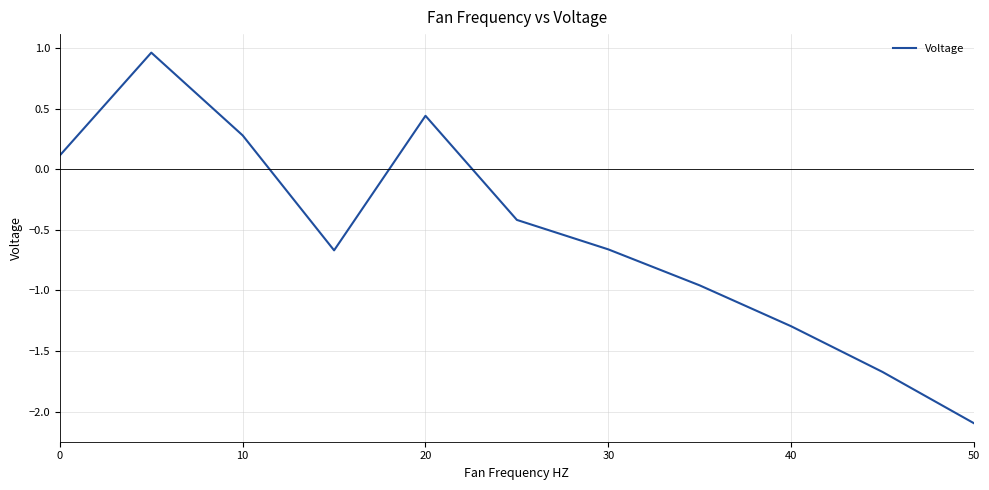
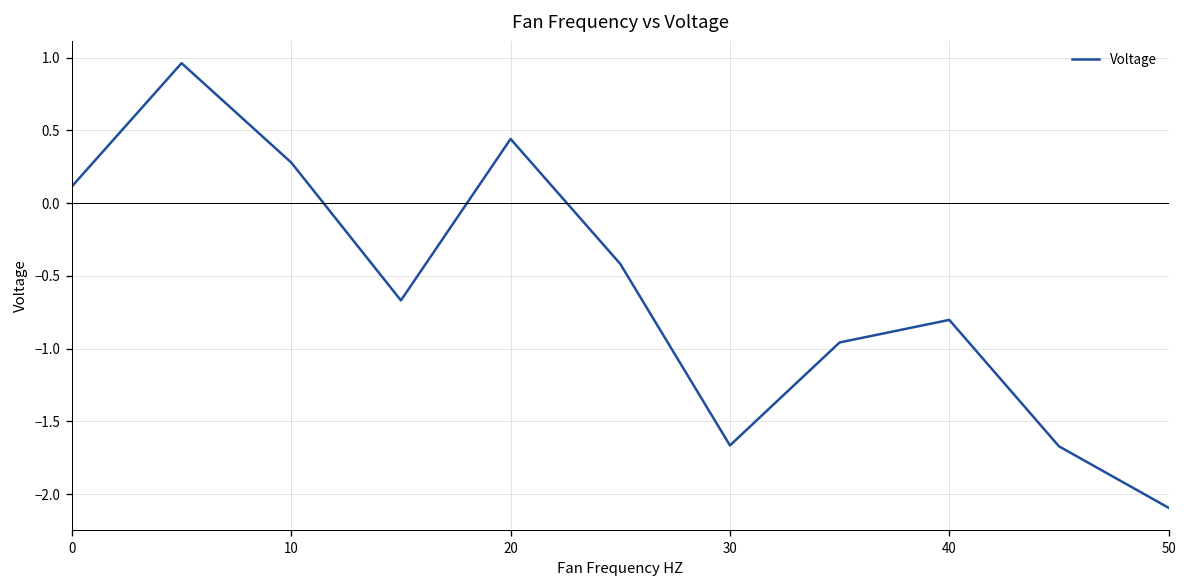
30: -0.66 -> -1.67
40: -1.30 -> -0.80
